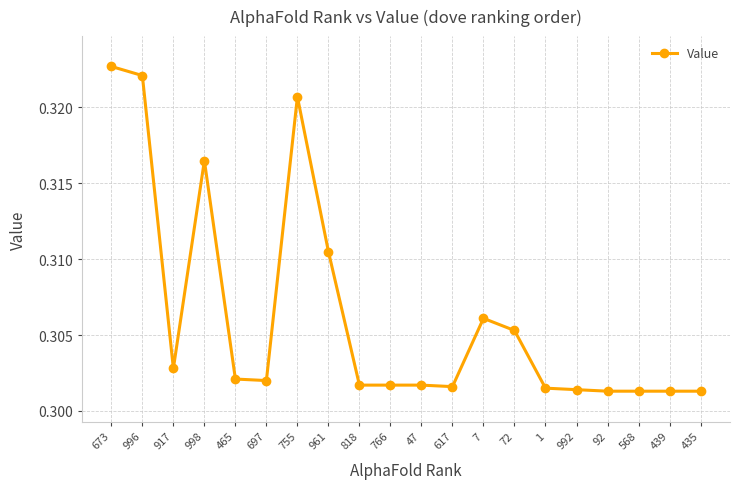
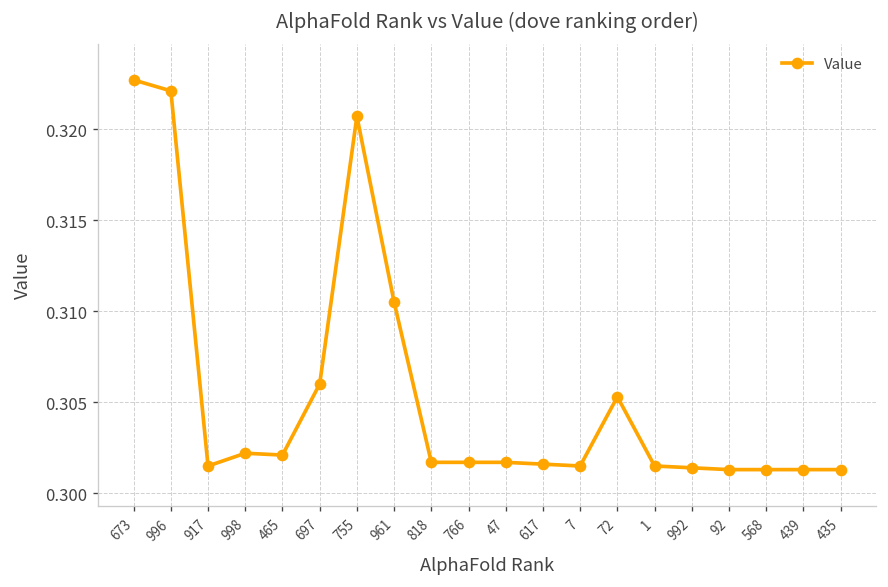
917: 0.3028 -> 0.3015
998: 0.3165 -> 0.3022
697: 0.302 -> 0.306
7: 0.3061 -> 0.3015
